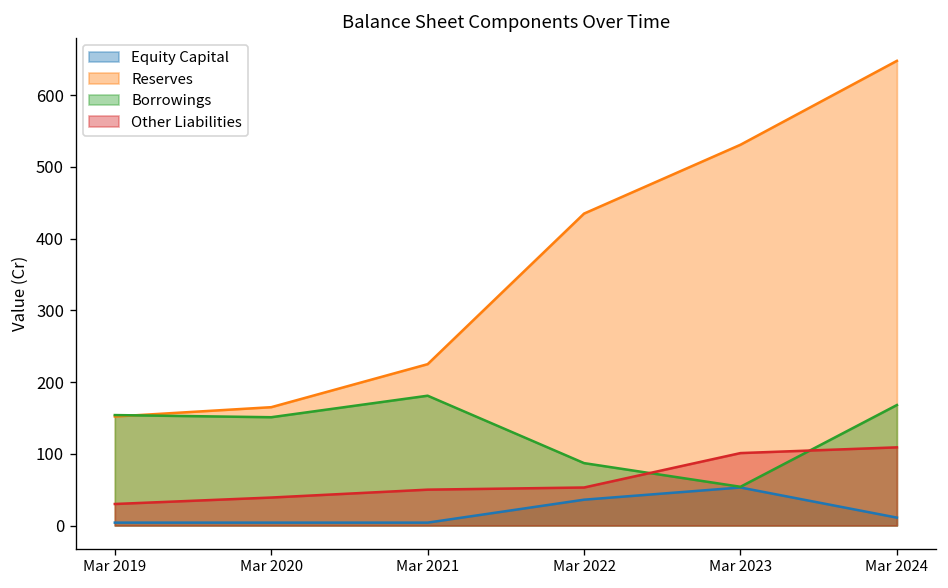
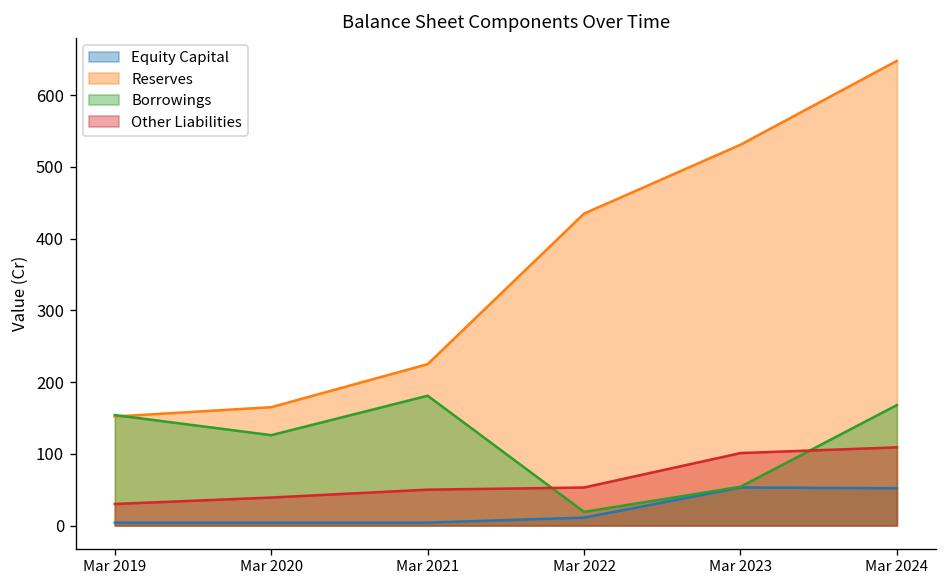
Borrowings, Mar 2020: 150 -> 130
Equity Capital, Mar 2022: 40 -> 10
Borrowings, Mar 2022: 90 -> 20
Equity Capital, Mar 2024: 10 -> 50
